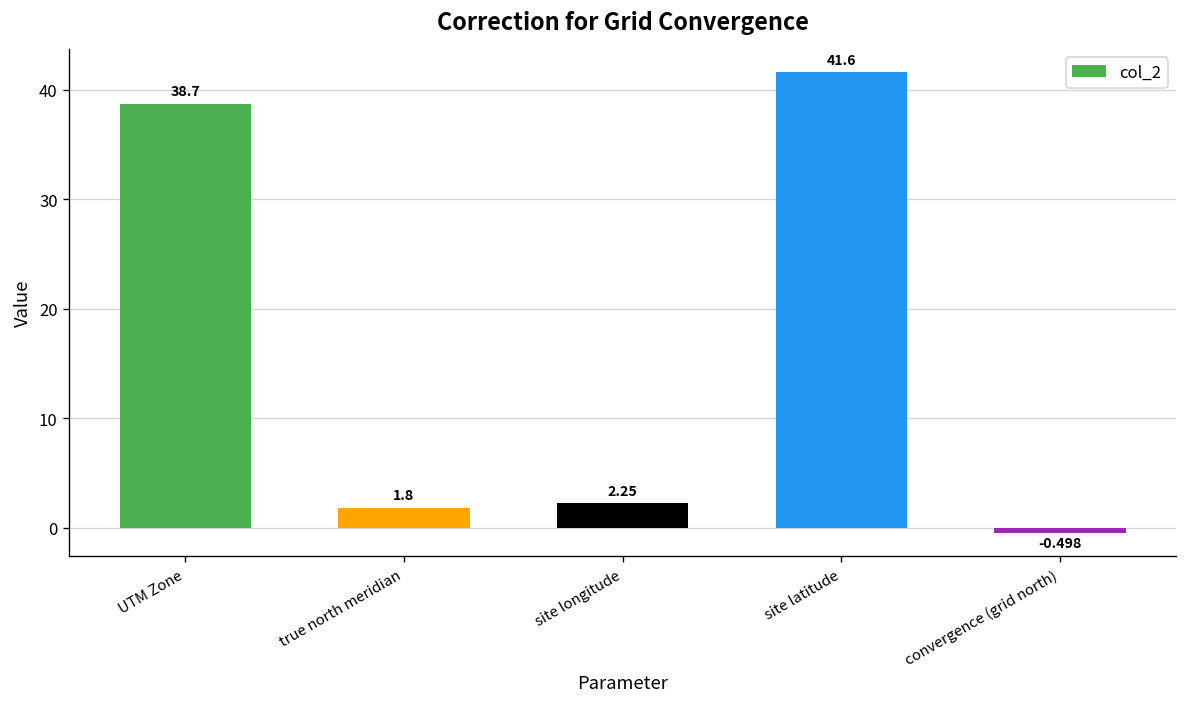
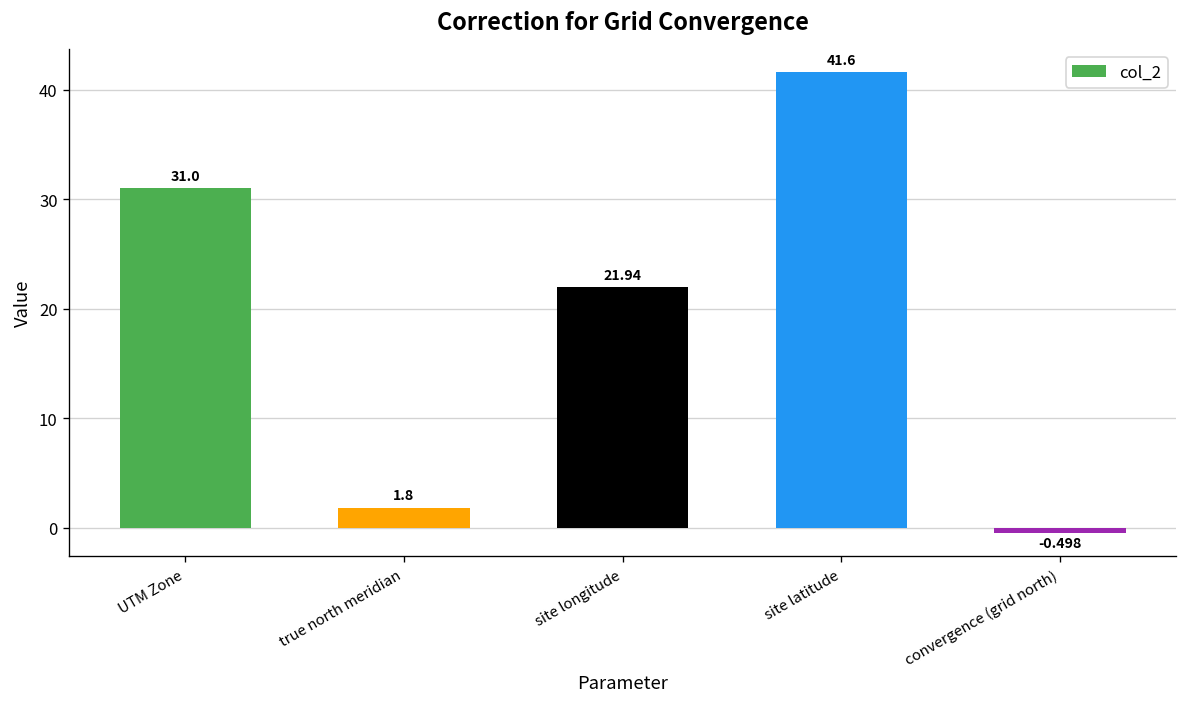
UTM Zone: 38.7 -> 31.0
site longitude: 2.25 -> 21.94
